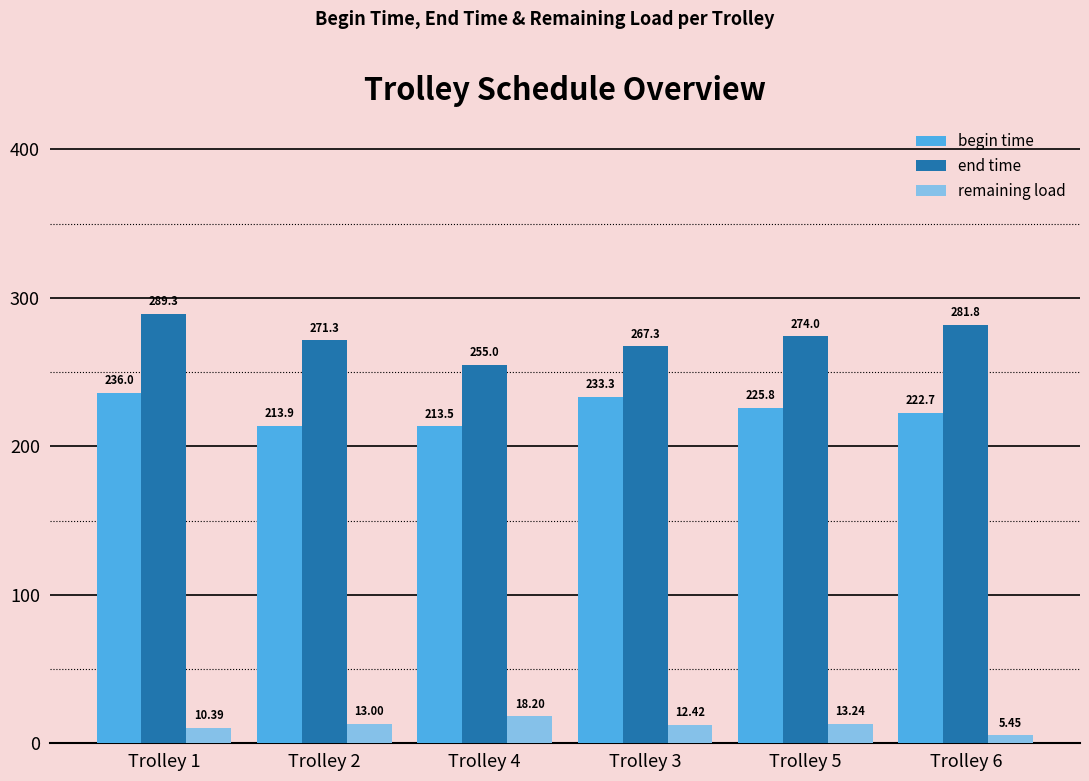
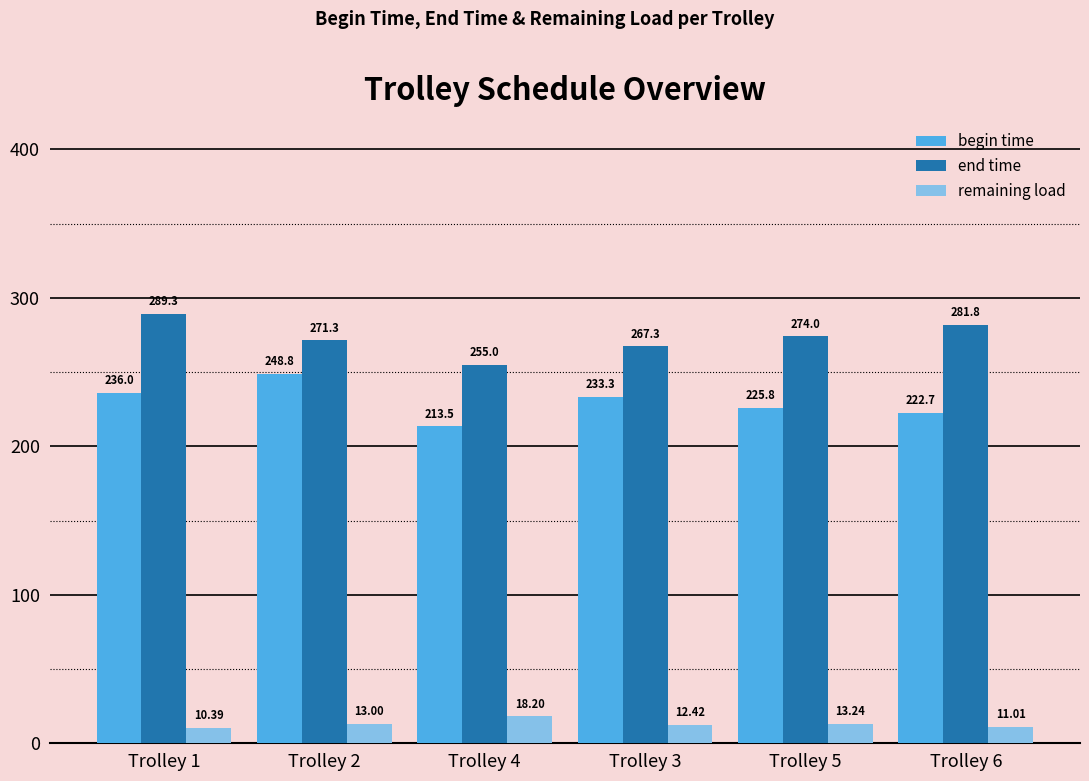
begin time, Trolley 2: 213.9 -> 248.8
remaining load, Trolley 6: 5.45 -> 11.01
